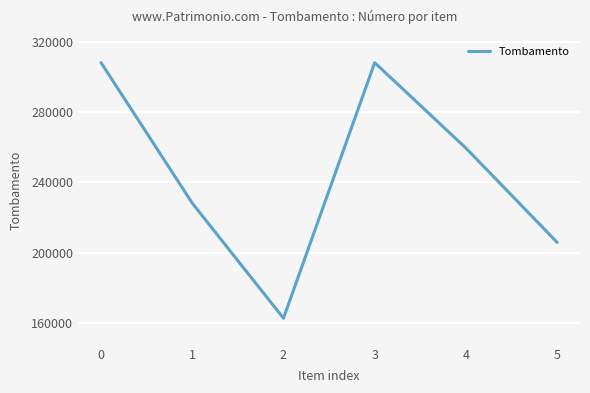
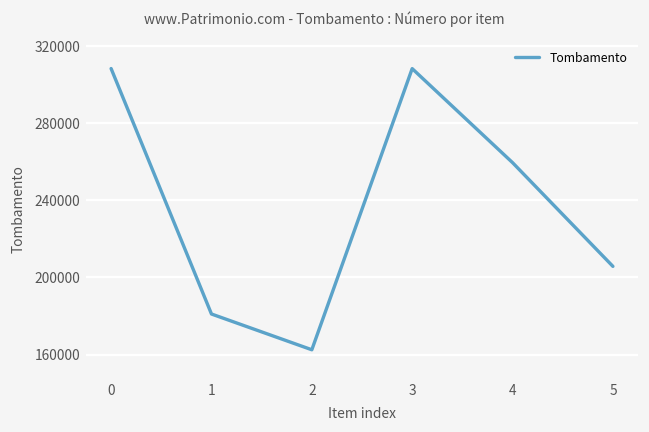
1: 228000 -> 181000
